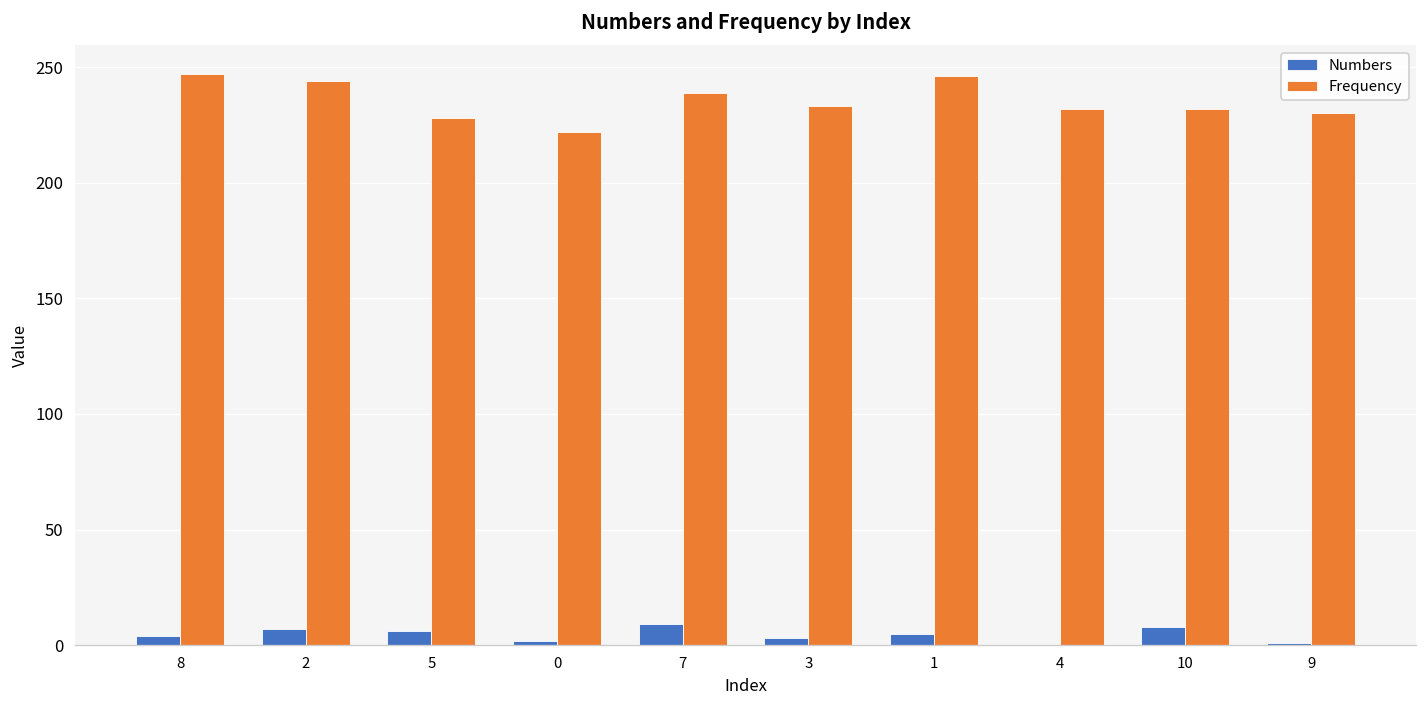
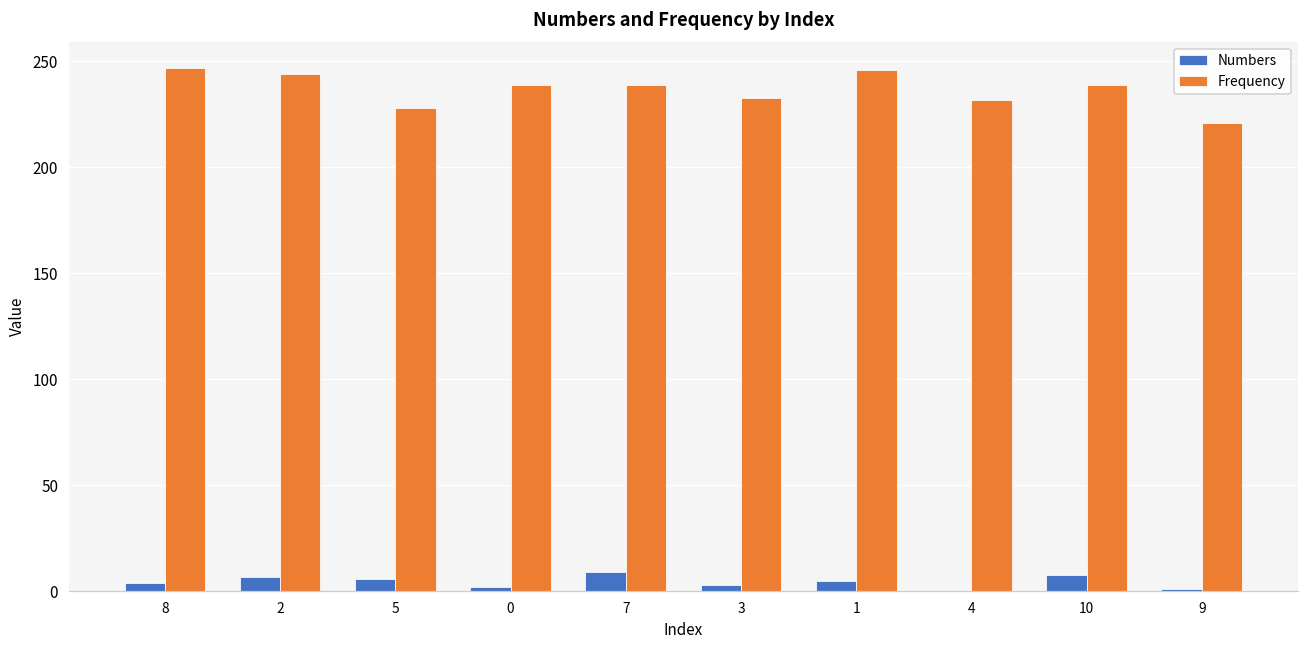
Frequency, 0: 222 -> 239
Frequency, 10: 232 -> 239
Frequency, 9: 230 -> 221
